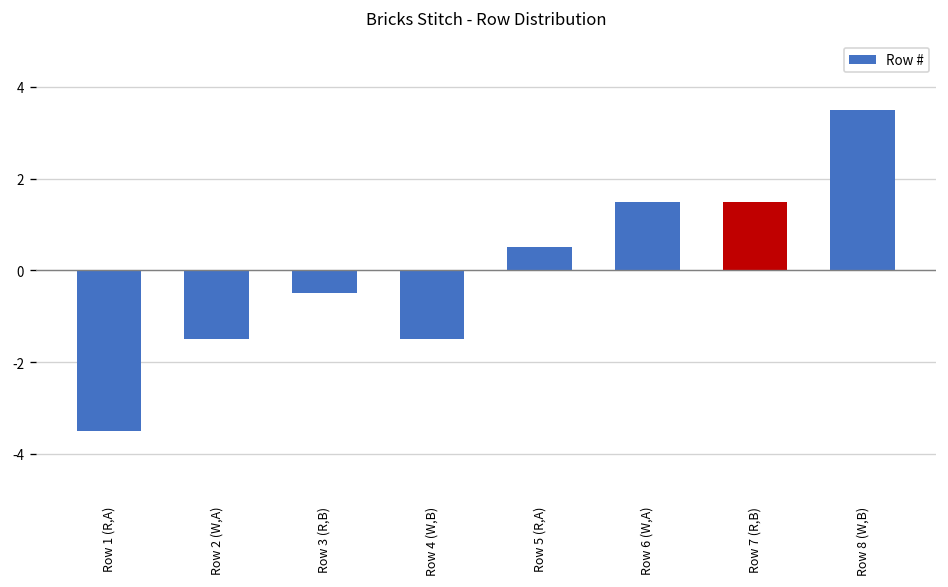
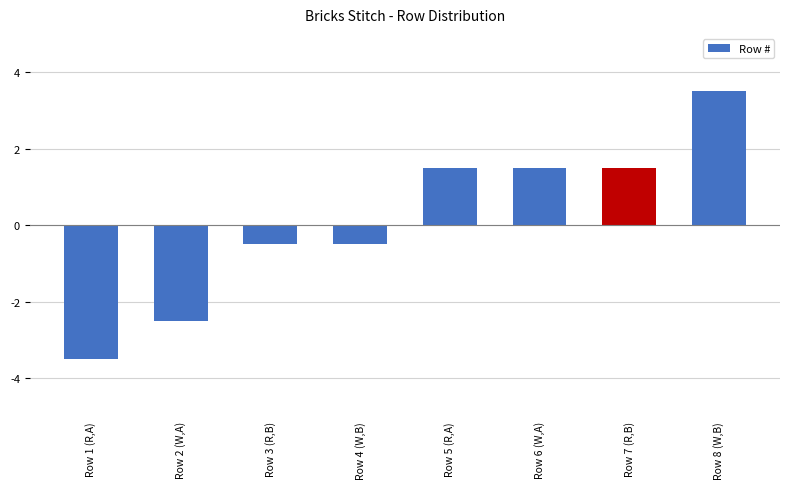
Row 2 (W,A): -1.5 -> -2.5
Row 4 (W,B): -1.5 -> -0.5
Row 5 (R,A): 0.5 -> 1.5
